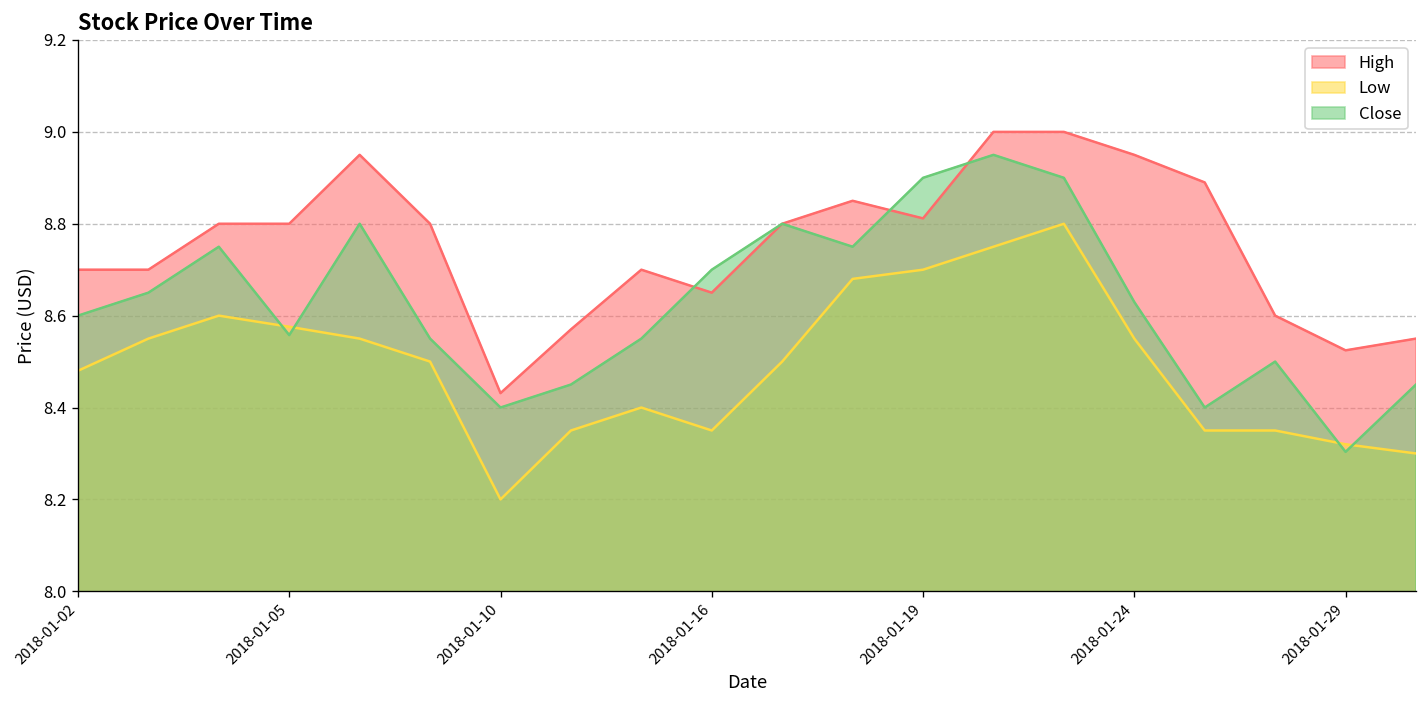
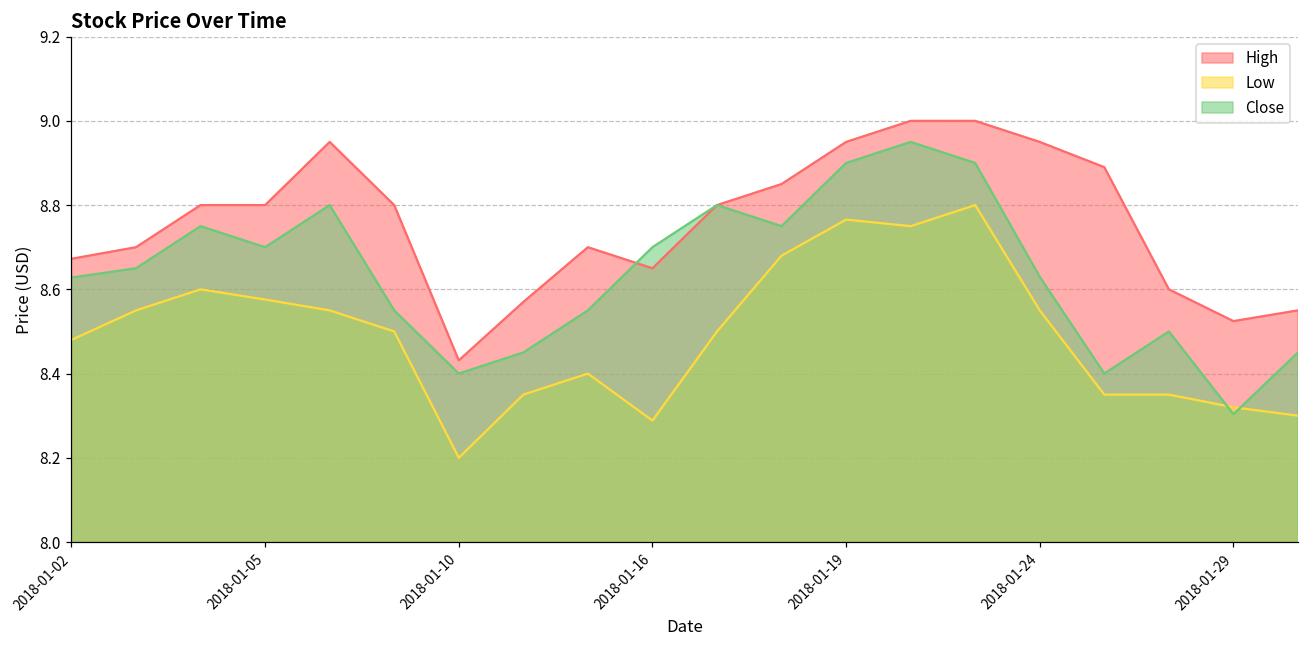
High, 2018-01-02: 8.70 -> 8.67
Close, 2018-01-02: 8.60 -> 8.63
Close, 2018-01-05: 8.56 -> 8.70
Low, 2018-01-16: 8.35 -> 8.29
High, 2018-01-19: 8.81 -> 8.95
Low, 2018-01-19: 8.70 -> 8.77
